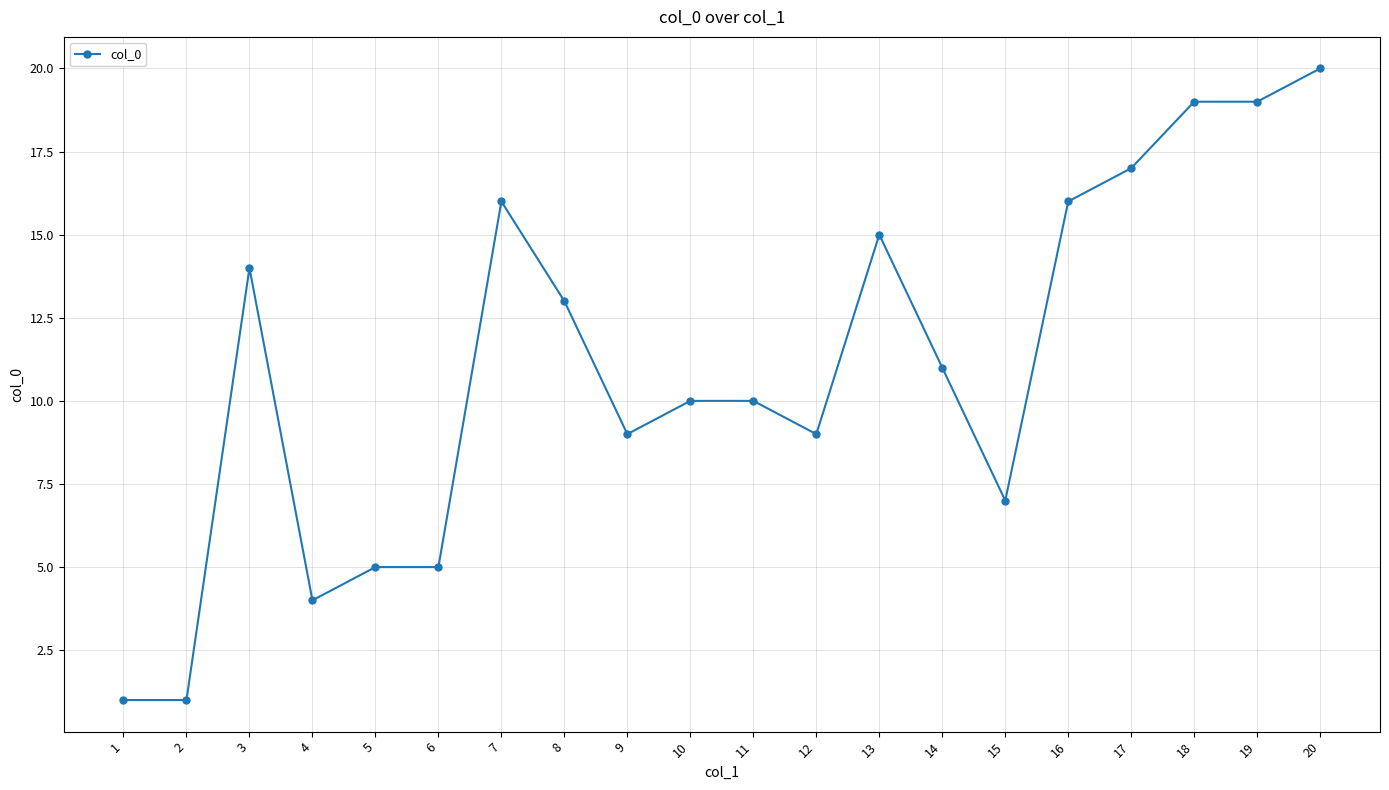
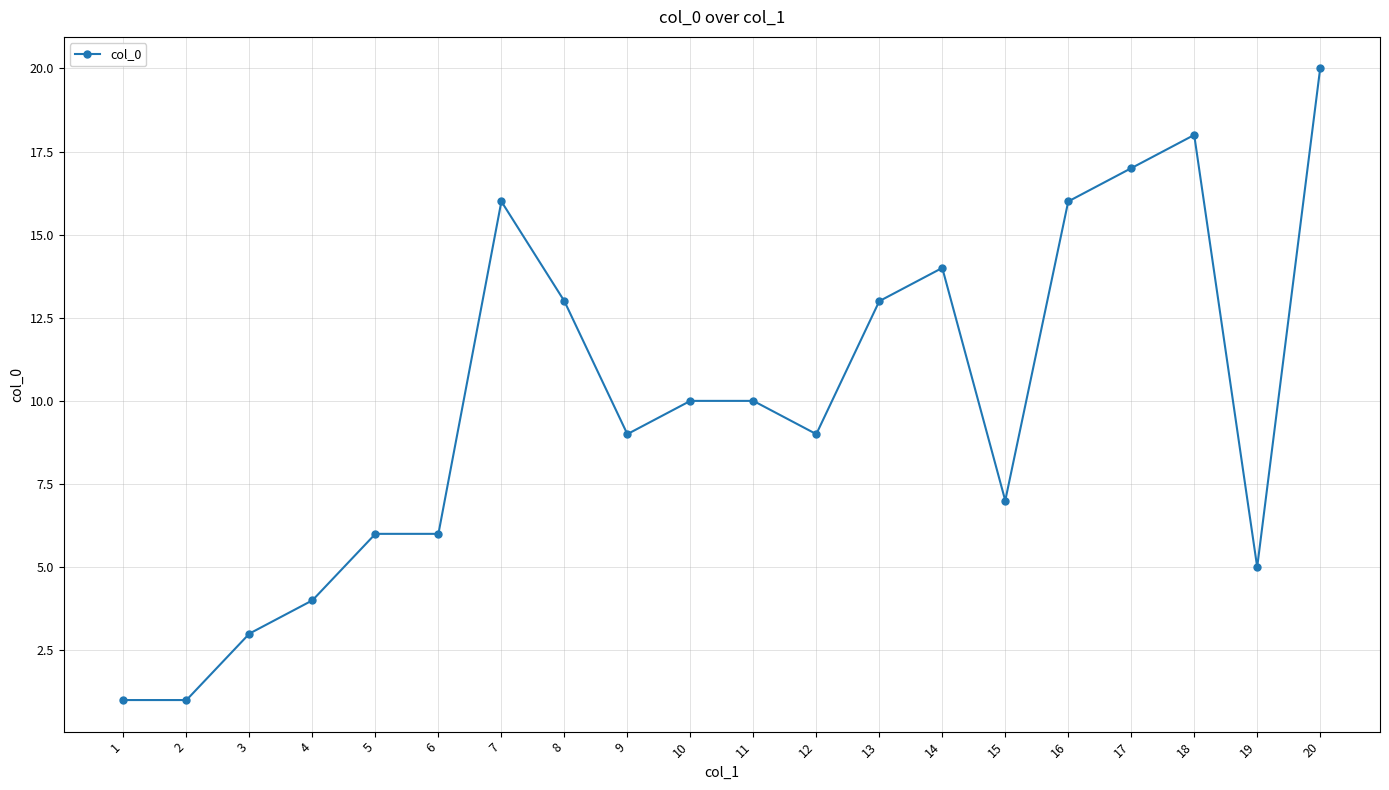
3: 14 -> 3
5: 5 -> 6
6: 5 -> 6
13: 15 -> 13
14: 11 -> 14
18: 19 -> 18
19: 19 -> 5
